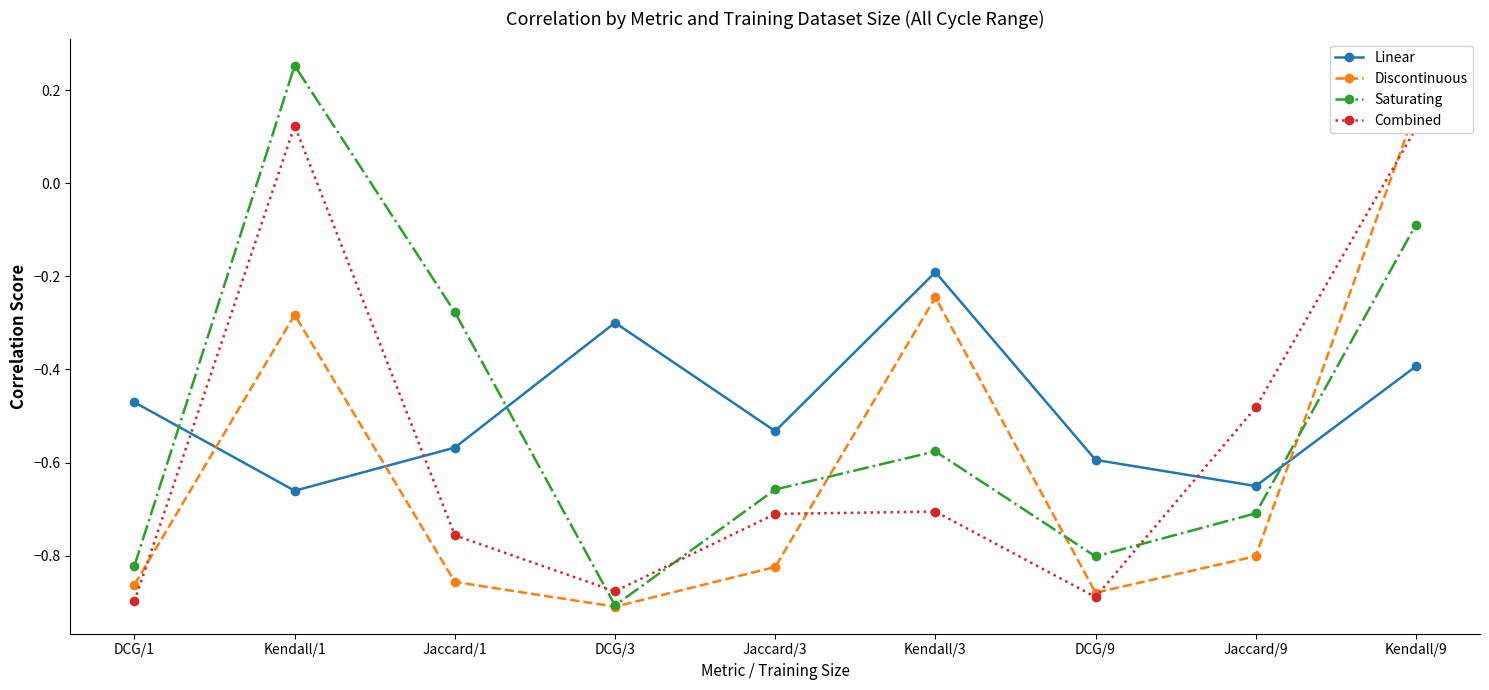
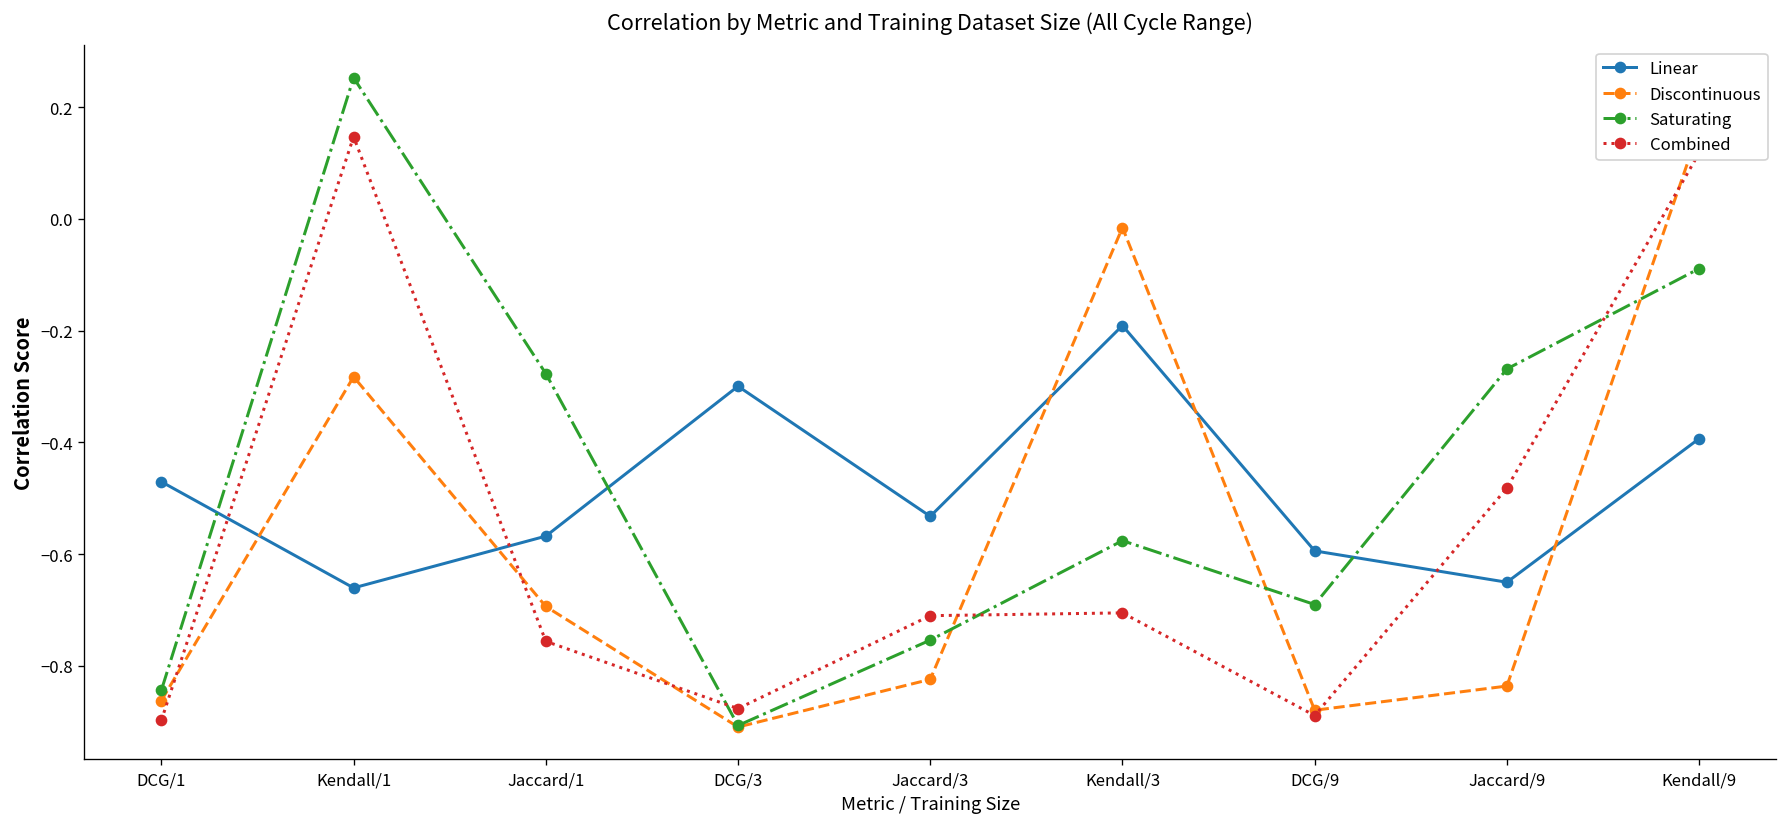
Saturating, DCG/1: -0.82 -> -0.84
Combined, Kendall/1: 0.12 -> 0.15
Discontinuous, Jaccard/1: -0.86 -> -0.69
Saturating, Jaccard/3: -0.66 -> -0.75
Discontinuous, Kendall/3: -0.25 -> -0.02
Saturating, DCG/9: -0.80 -> -0.69
Discontinuous, Jaccard/9: -0.80 -> -0.84
Saturating, Jaccard/9: -0.71 -> -0.27
